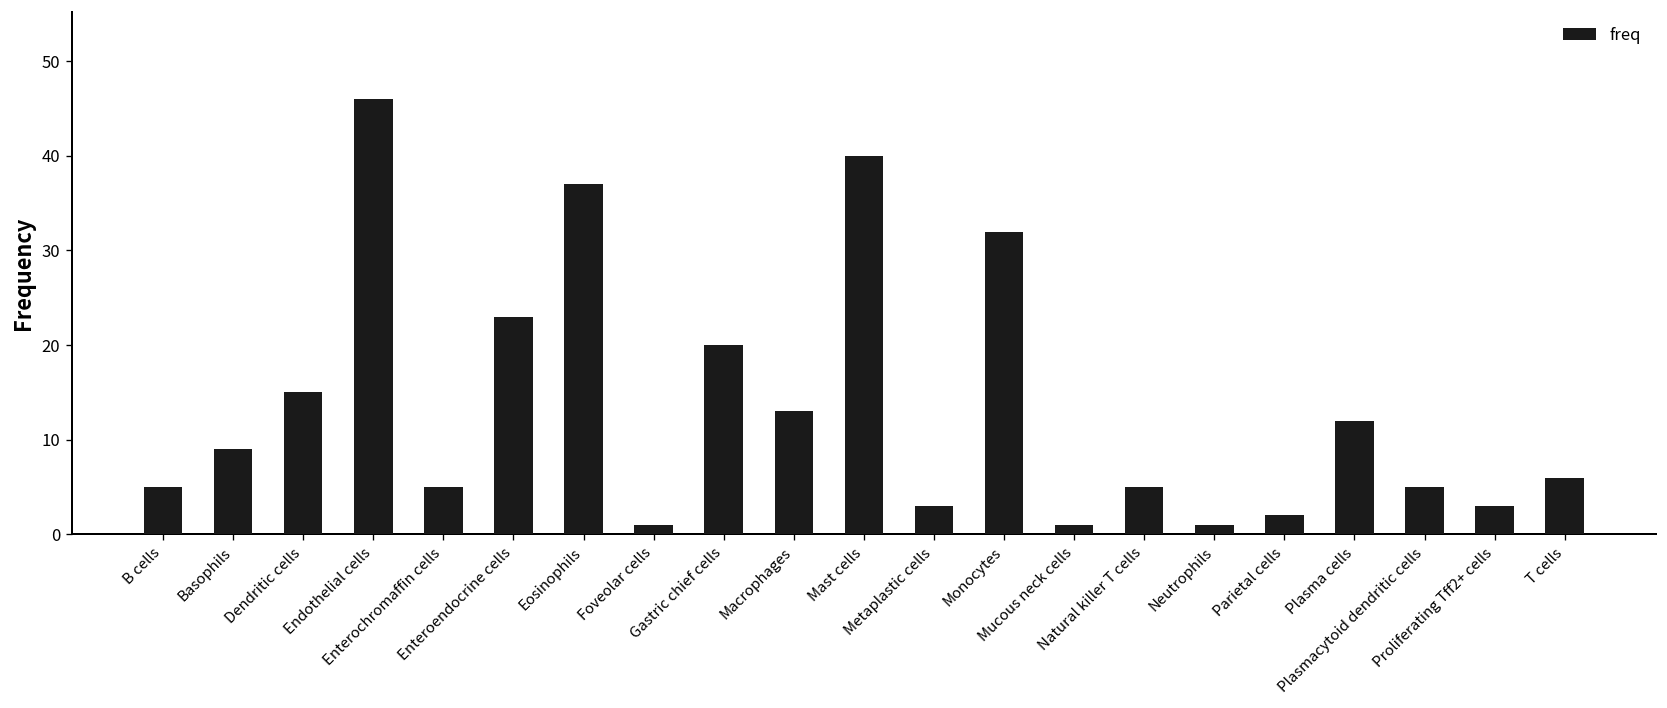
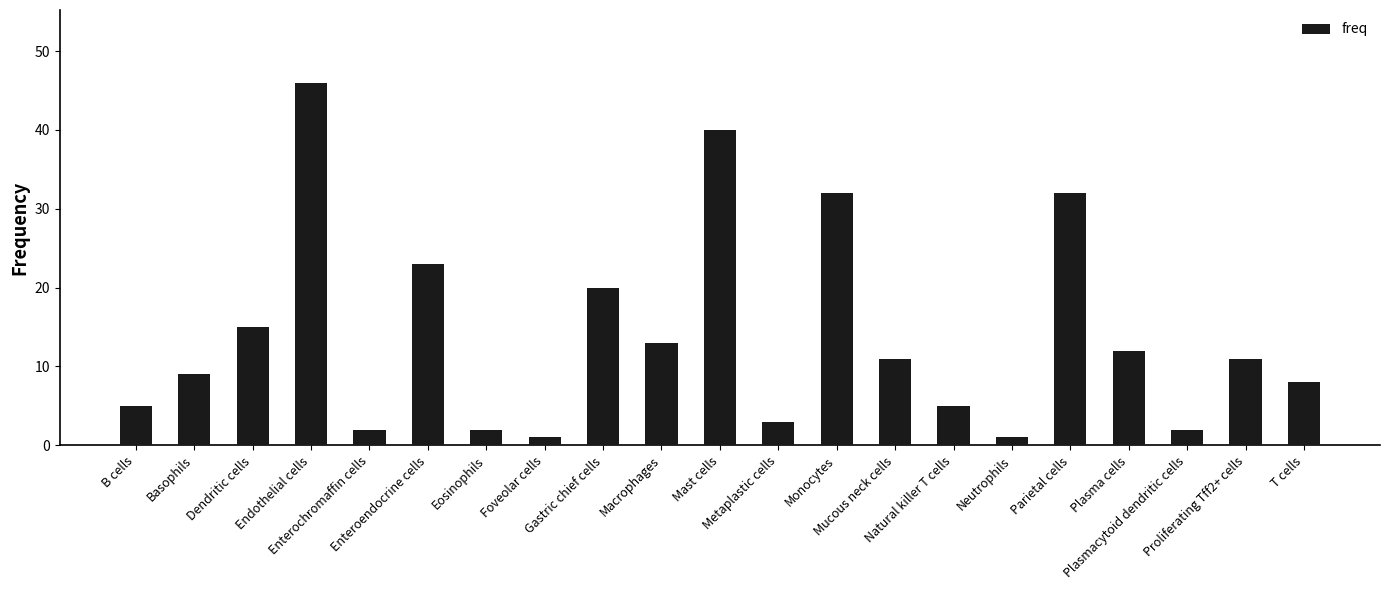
Enterochromaffin cells: 5 -> 2
Eosinophils: 37 -> 2
Mucous neck cells: 1 -> 11
Parietal cells: 2 -> 32
Plasmacytoid dendritic cells: 5 -> 2
Proliferating Tff2+ cells: 3 -> 11
T cells: 6 -> 8
